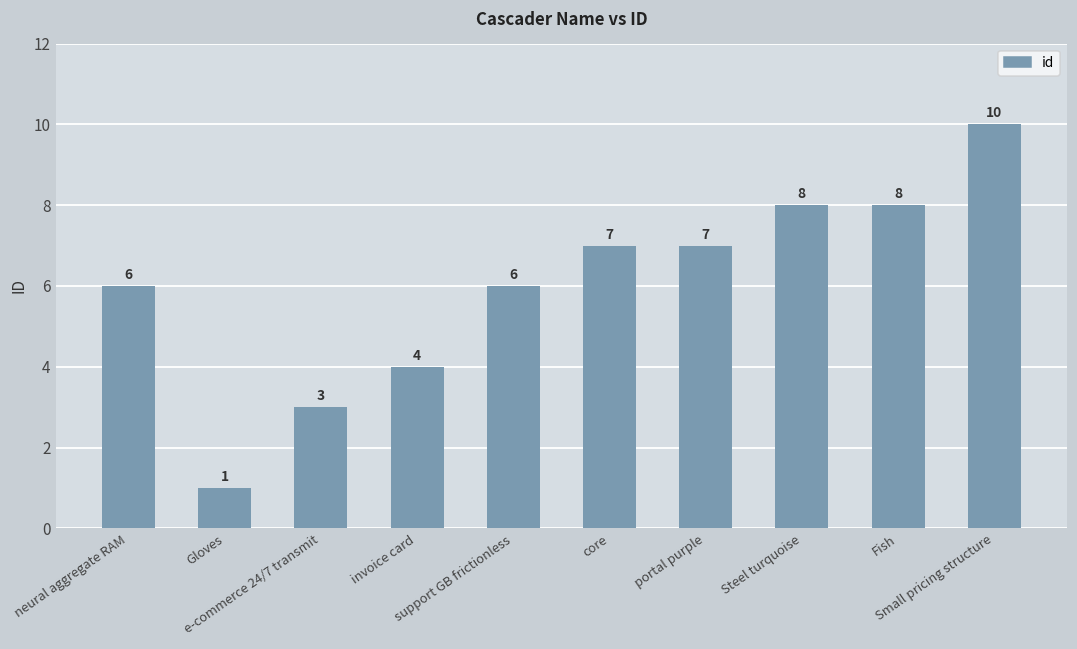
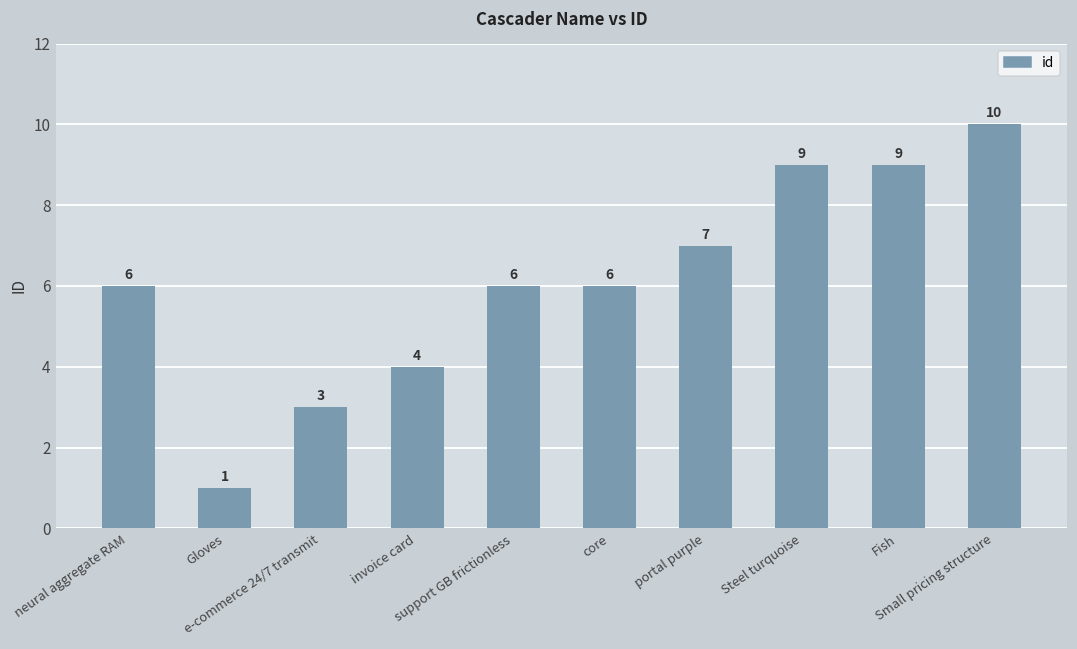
core: 7 -> 6
Steel turquoise: 8 -> 9
Fish: 8 -> 9
